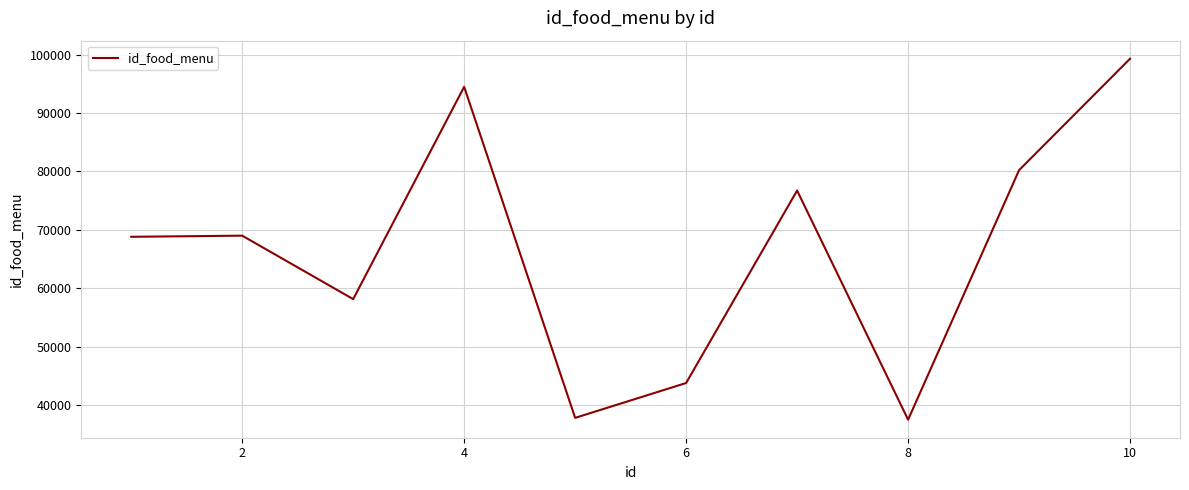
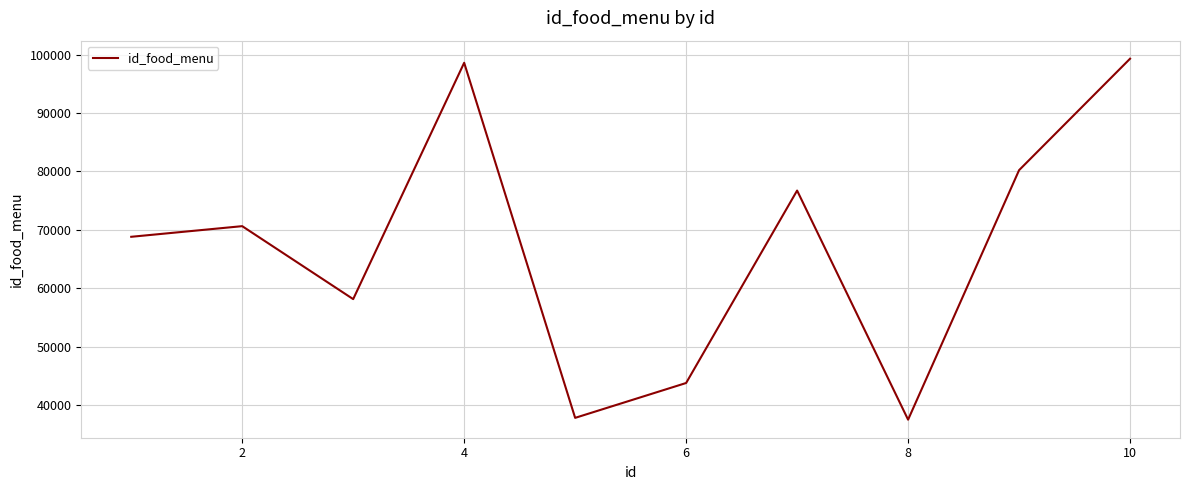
2: 69000 -> 71000
4: 94000 -> 99000
